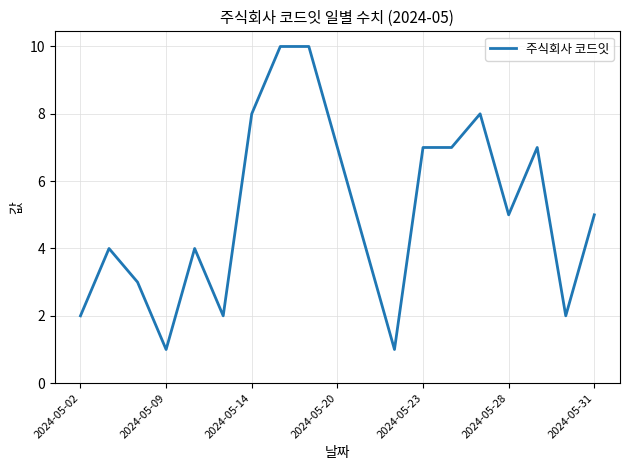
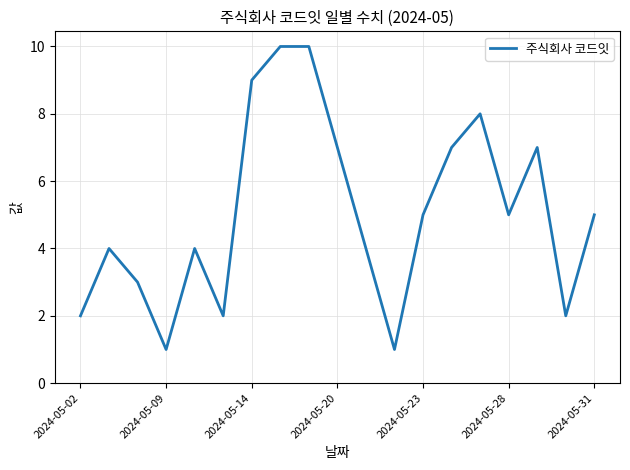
2024-05-14: 8 -> 9
2024-05-23: 7 -> 5
